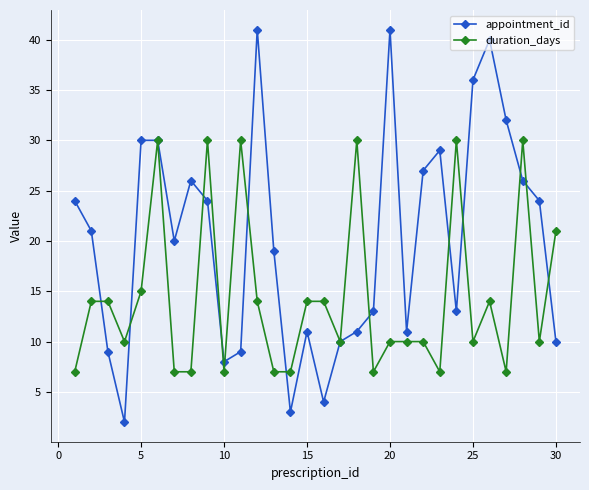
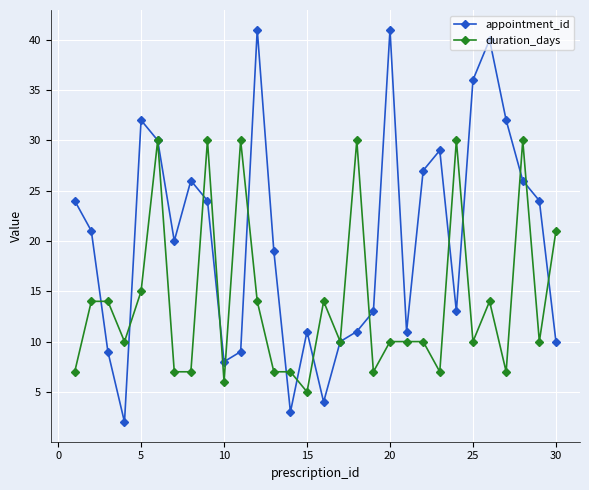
appointment_id, 5: 30 -> 32
duration_days, 10: 7 -> 6
duration_days, 15: 14 -> 5
